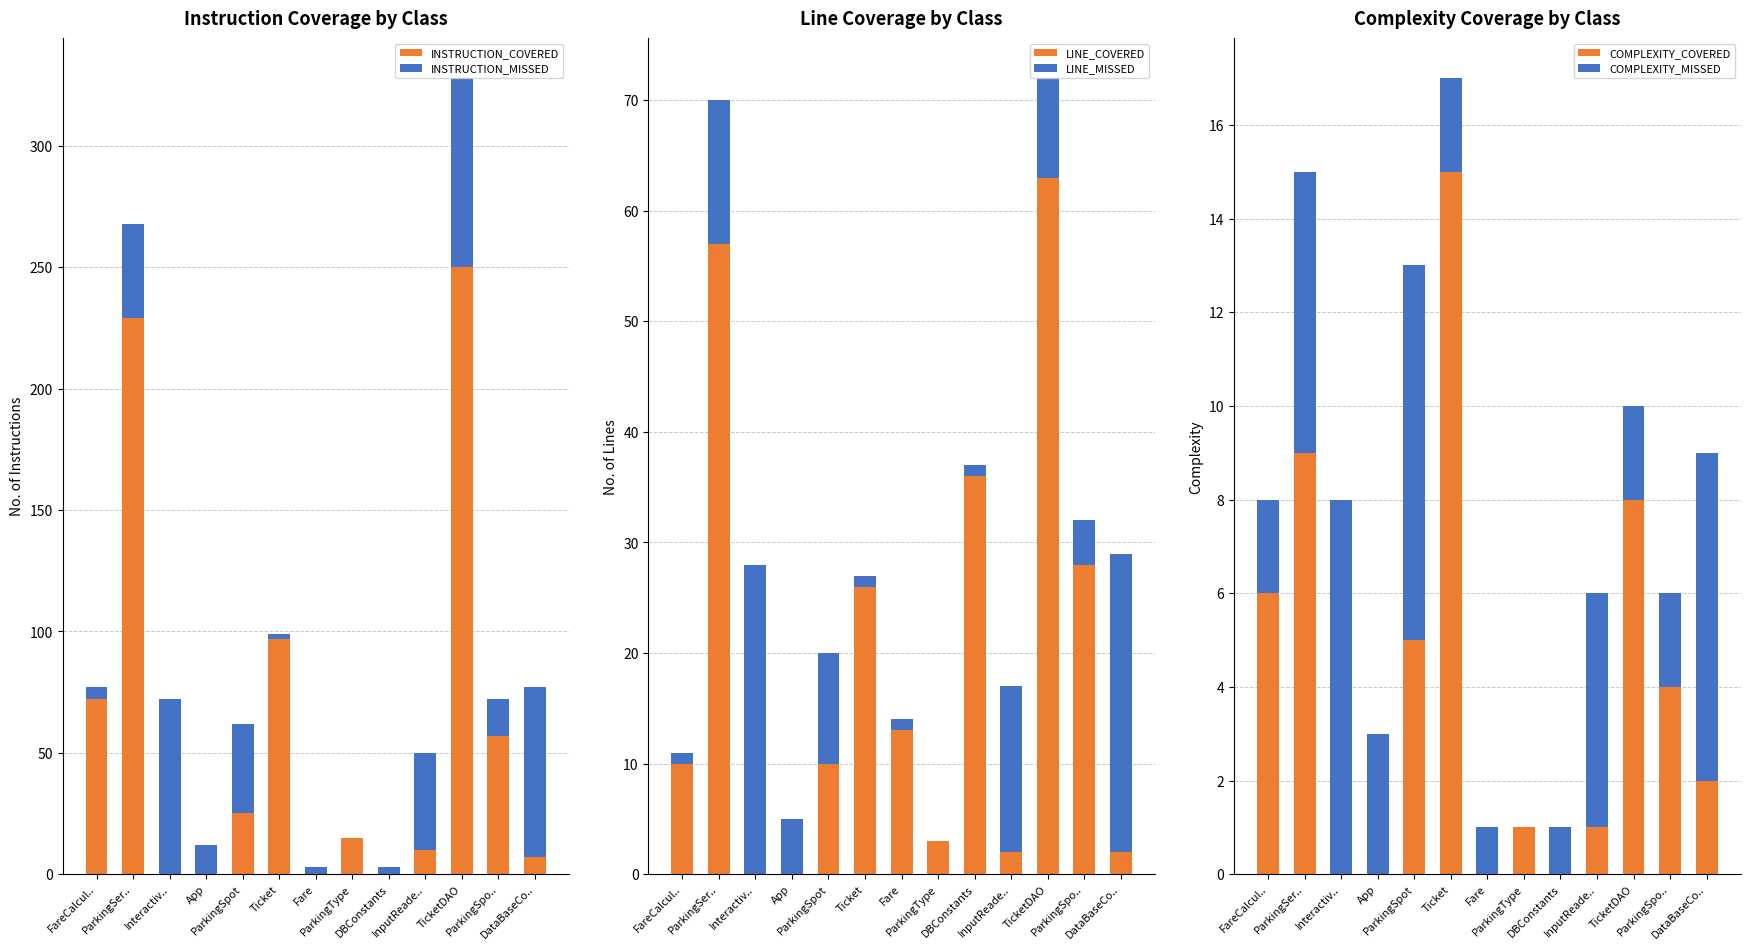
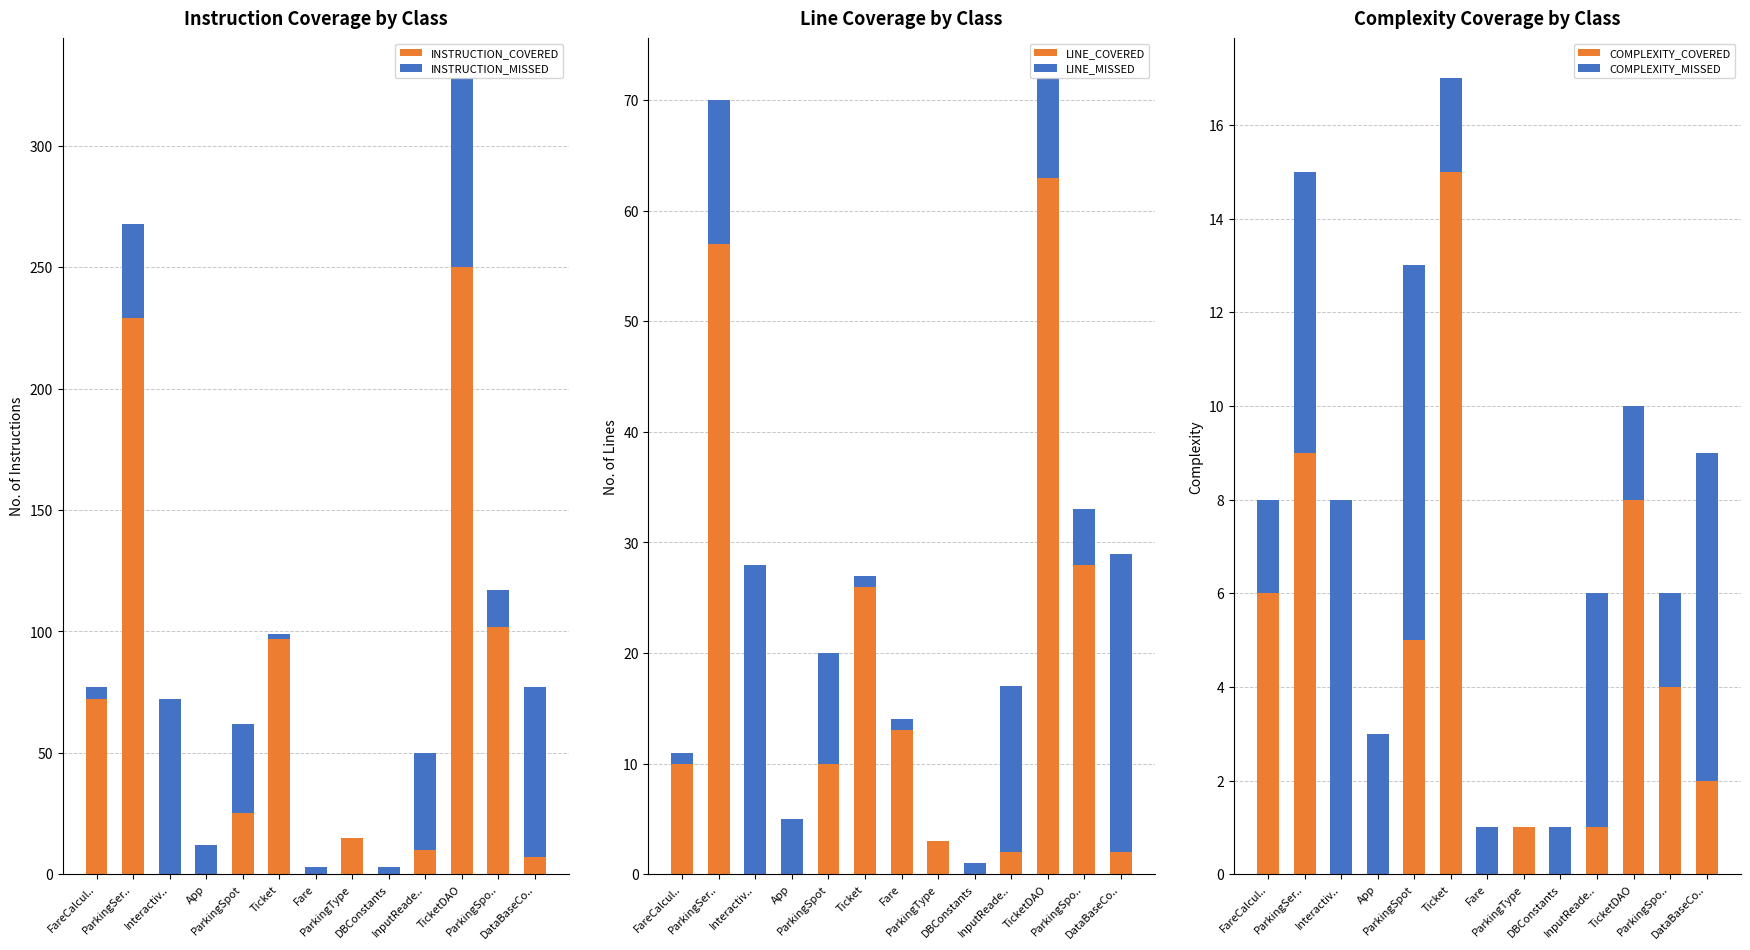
Instruction Coverage by Class, INSTRUCTION_COVERED, ParkingSpo..: 57 -> 102
Line Coverage by Class, LINE_COVERED, DBConstants: 36 -> 0
Line Coverage by Class, LINE_MISSED, ParkingSpo..: 4 -> 5
